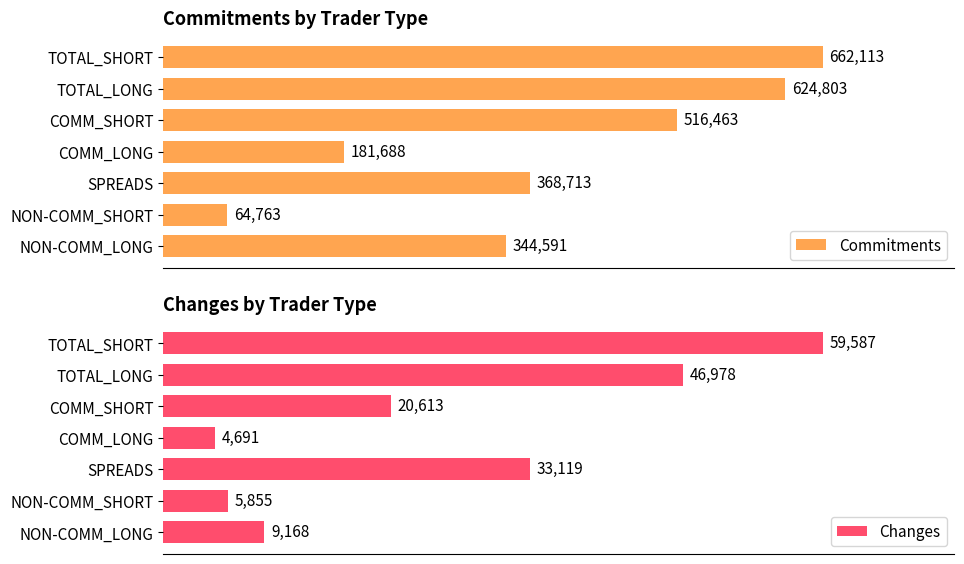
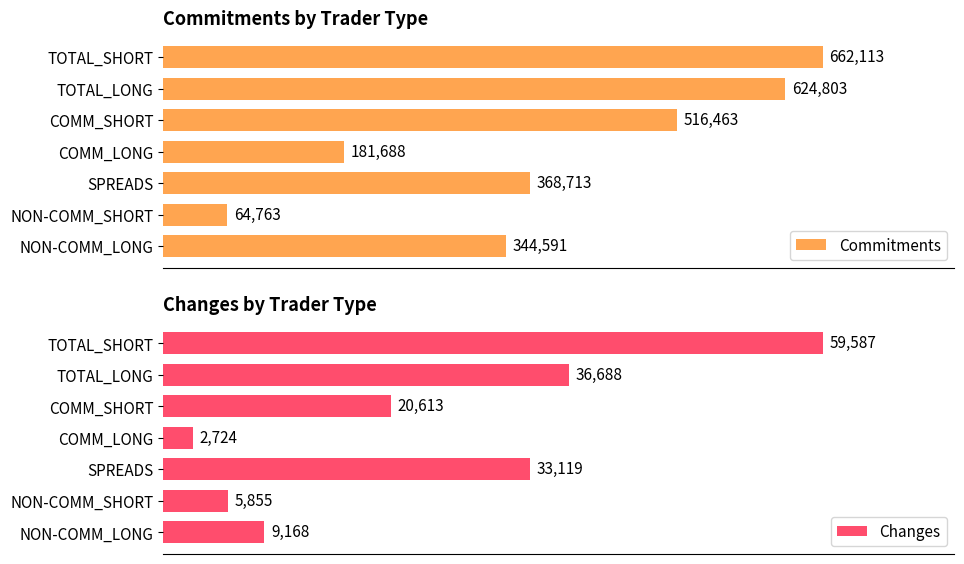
Changes by Trader Type, TOTAL_LONG: 46,978 -> 36,688
Changes by Trader Type, COMM_LONG: 4,691 -> 2,724
